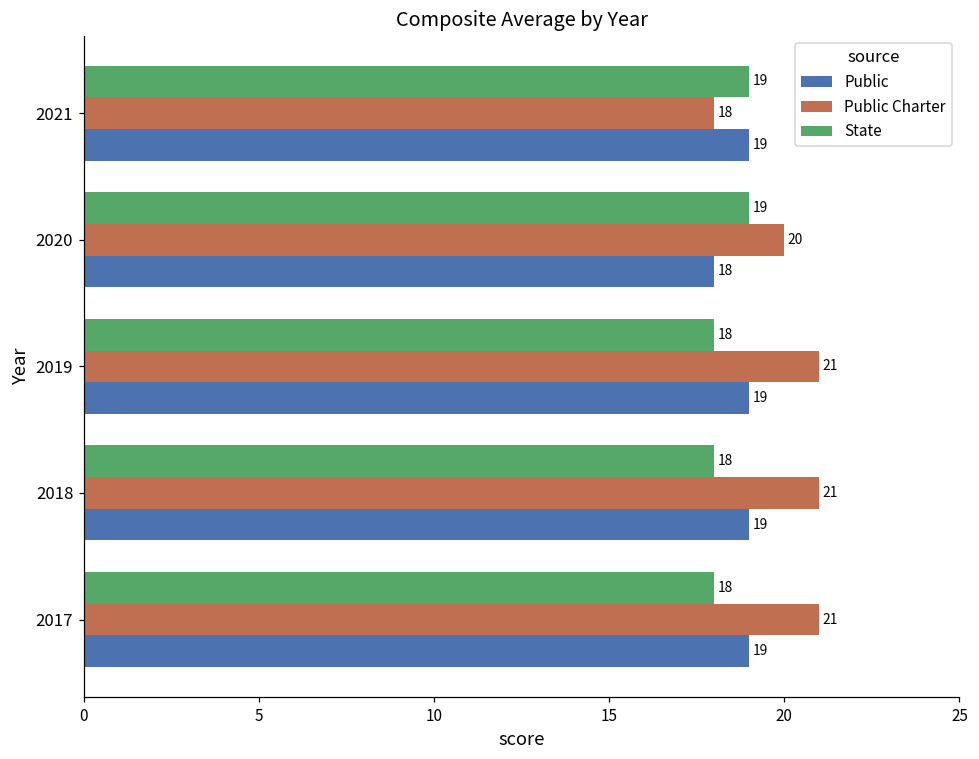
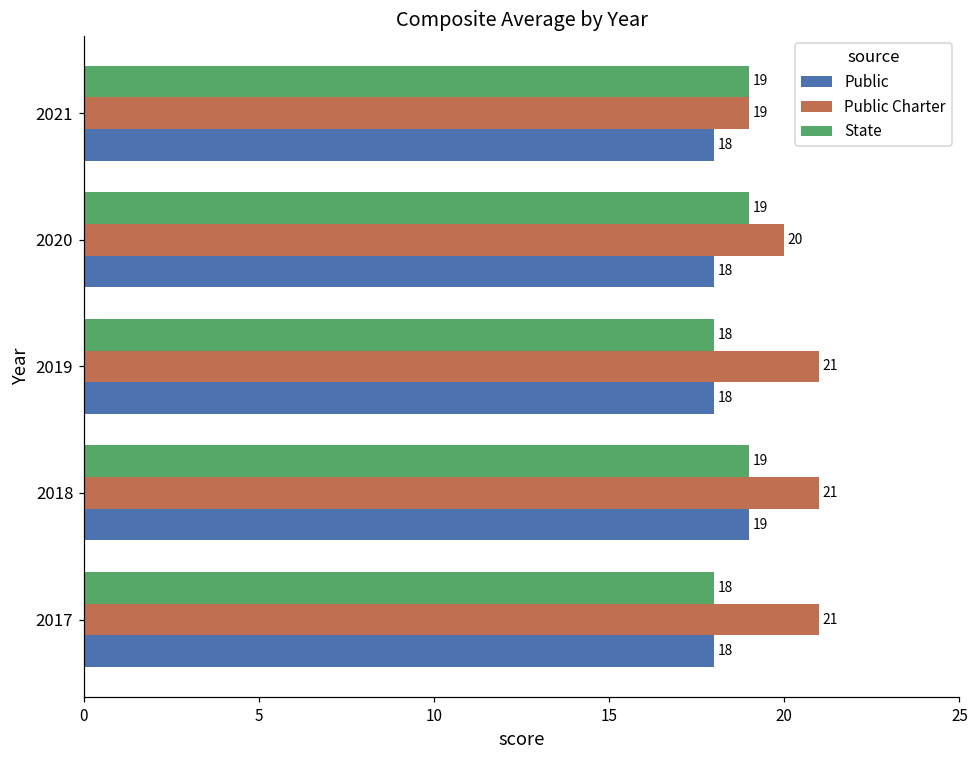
Public Charter, 2021: 18 -> 19
Public, 2021: 19 -> 18
Public, 2019: 19 -> 18
State, 2018: 18 -> 19
Public, 2017: 19 -> 18
